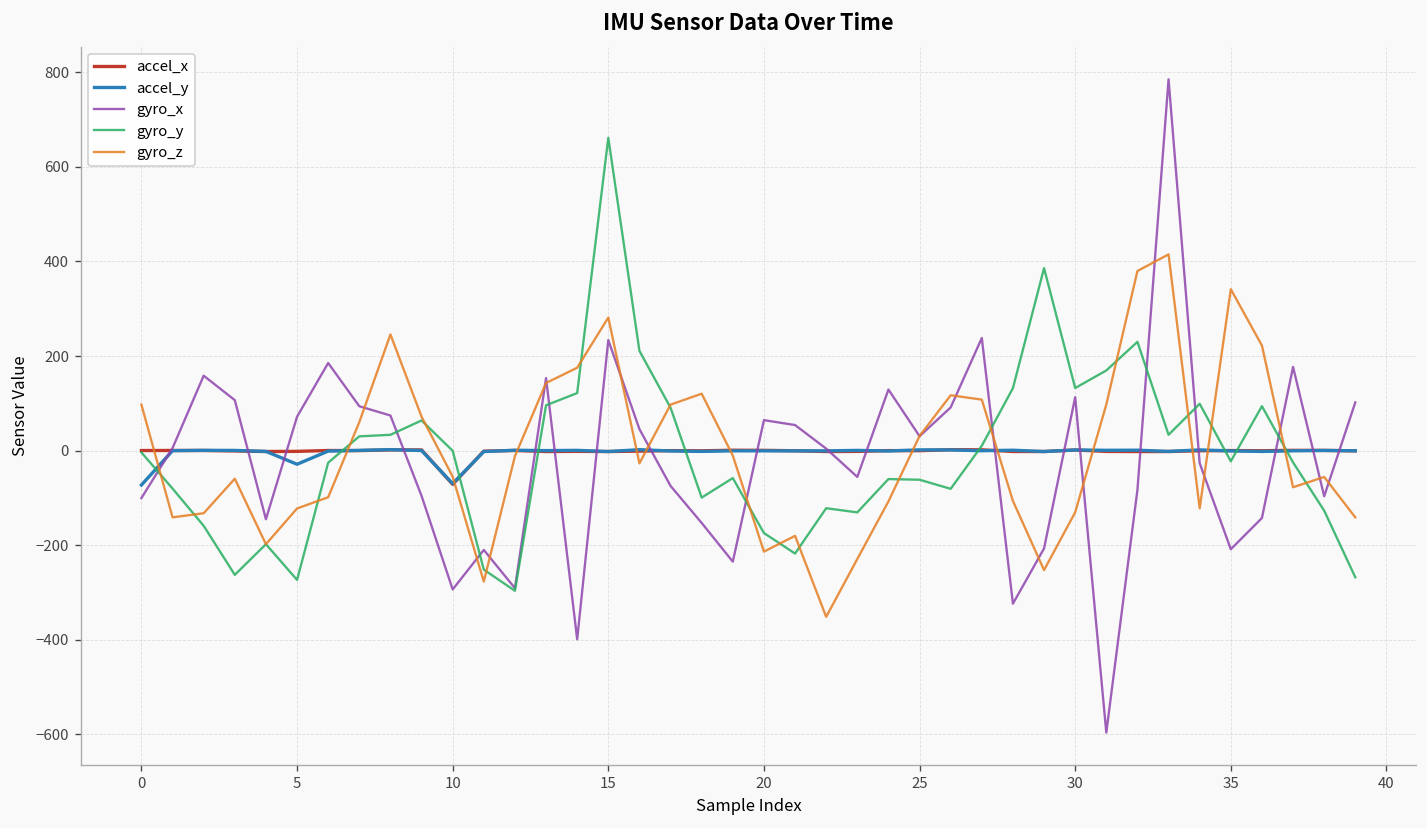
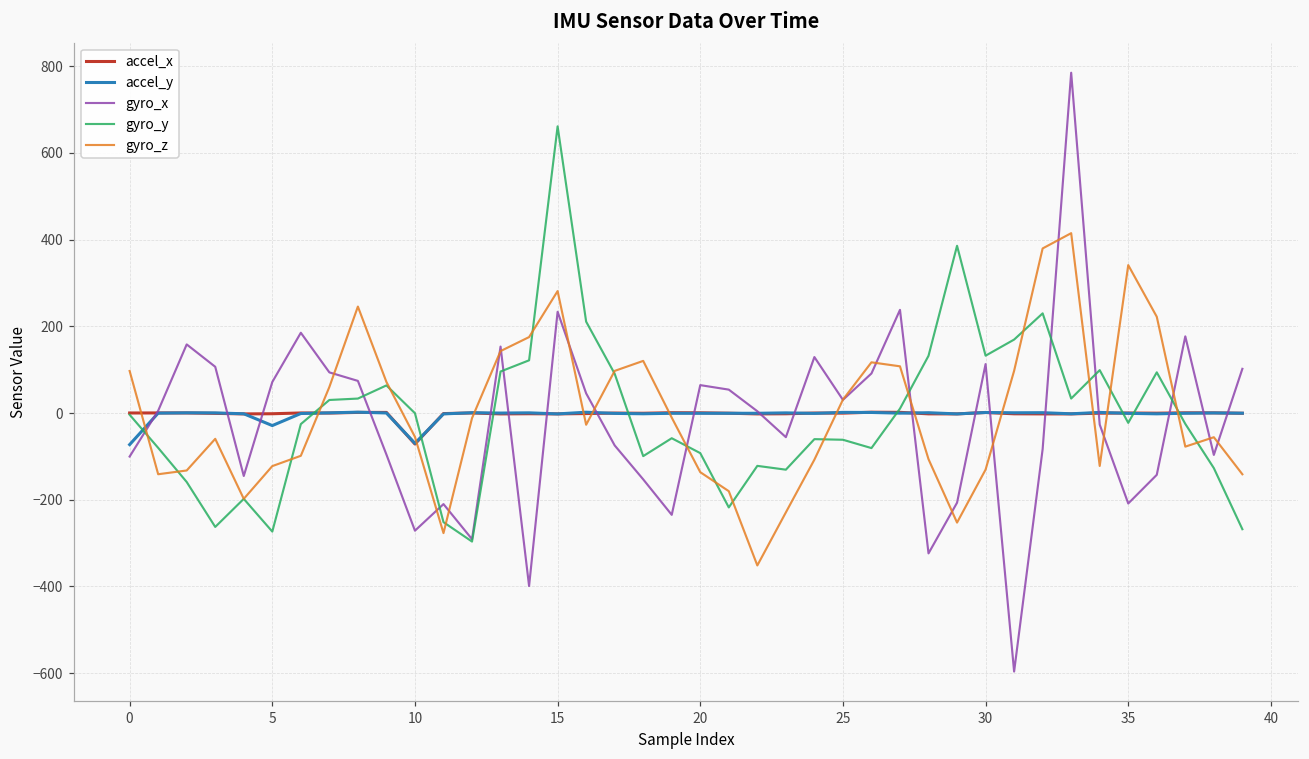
gyro_x, 10: -290 -> -270
gyro_y, 20: -170 -> -90
gyro_z, 20: -210 -> -140
